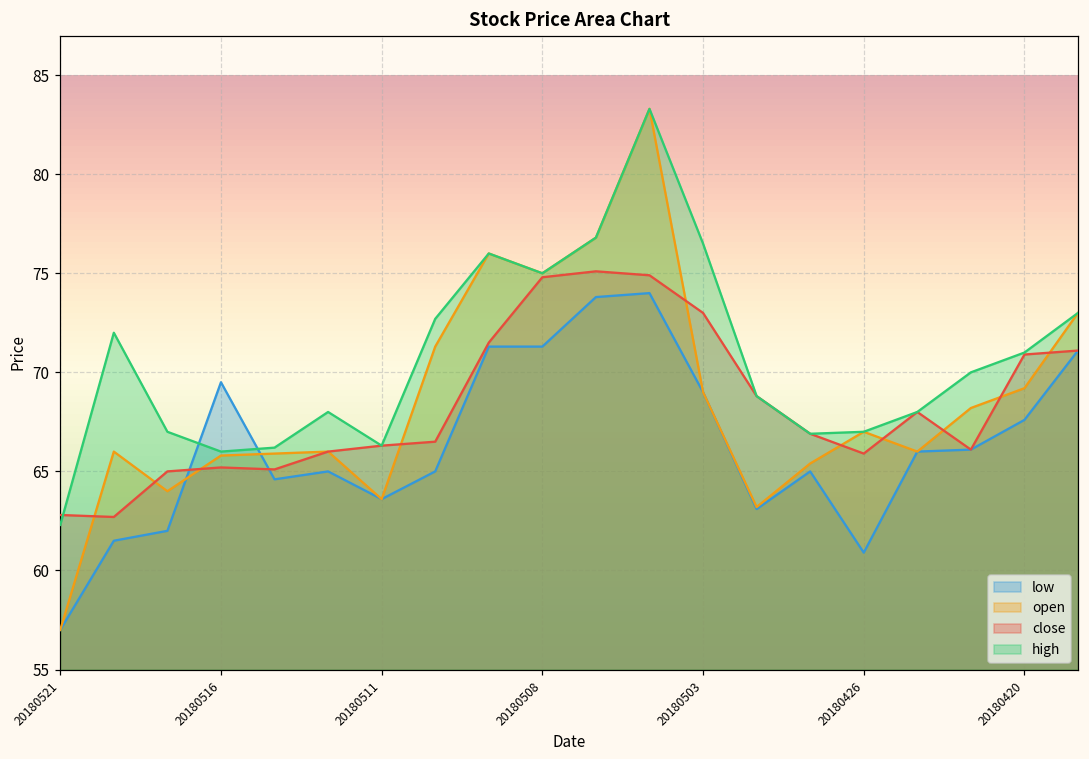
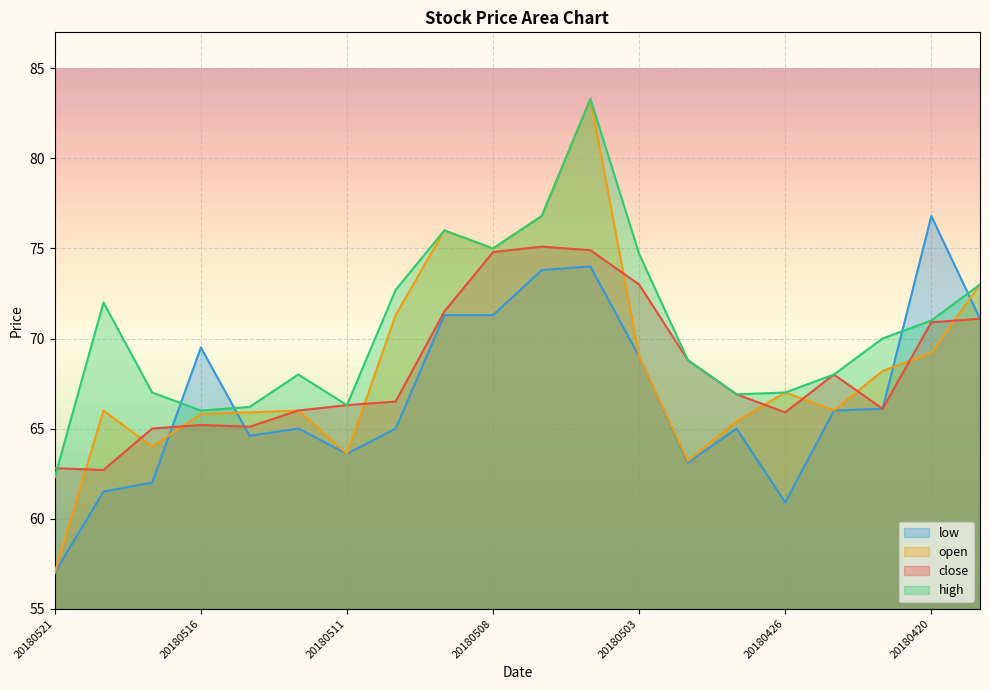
high, 20180503: 76.5 -> 74.7
low, 20180420: 67.6 -> 76.8
